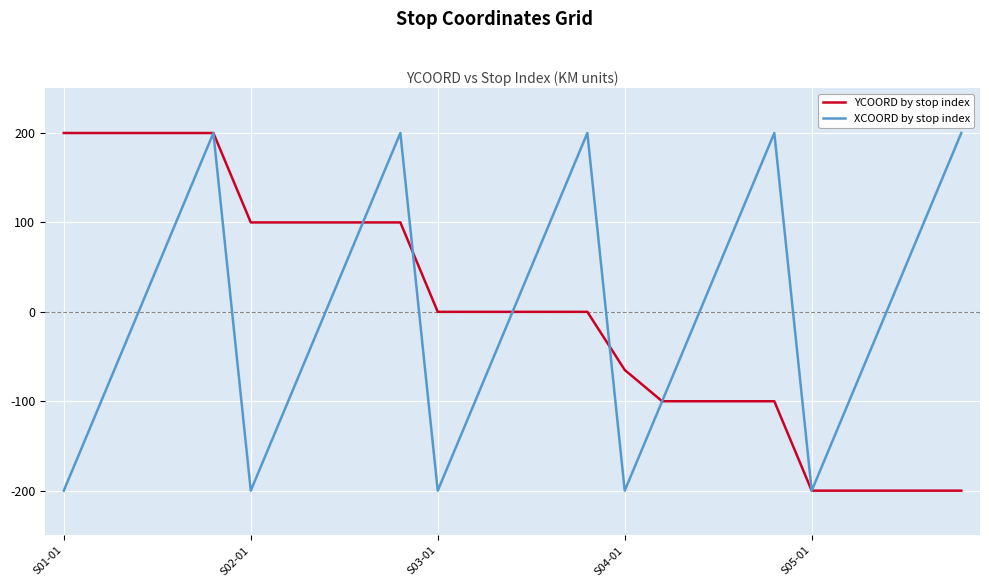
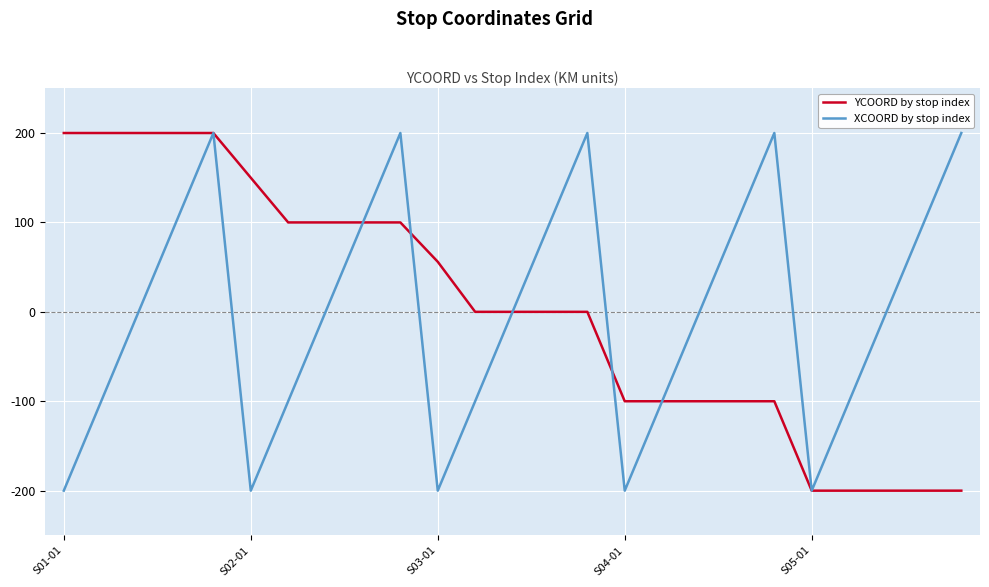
YCOORD by stop index, S02-01: 100 -> 150
YCOORD by stop index, S03-01: 0 -> 60
YCOORD by stop index, S04-01: -70 -> -100
